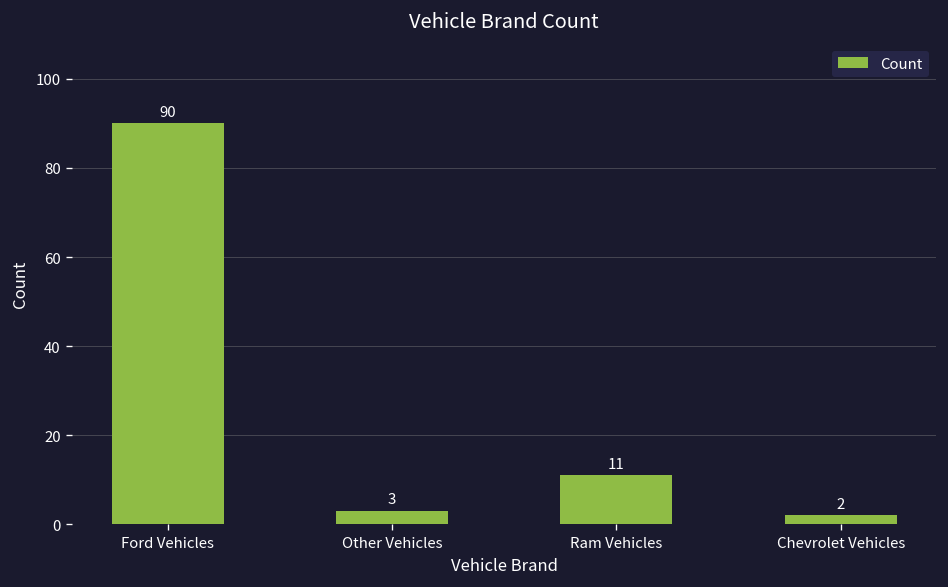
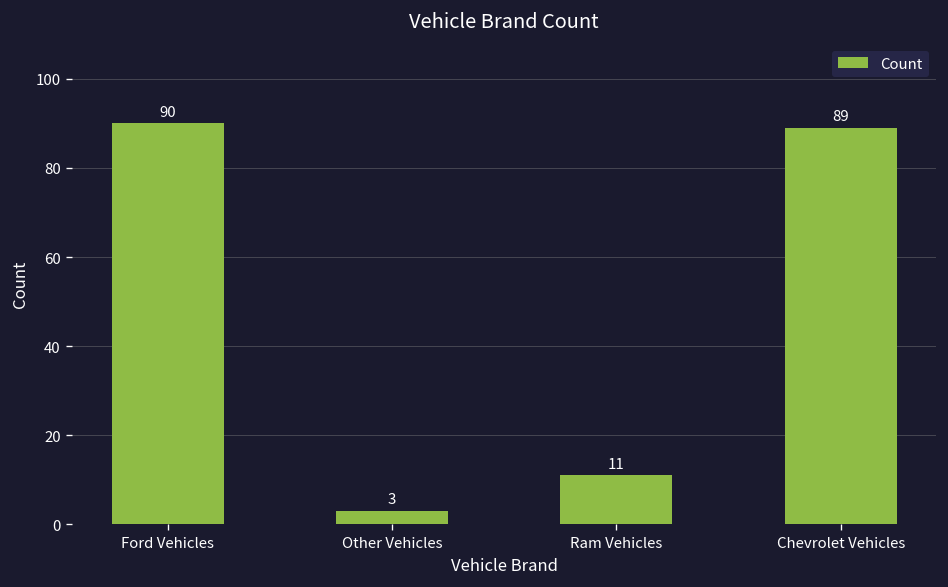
Chevrolet Vehicles: 2 -> 89
